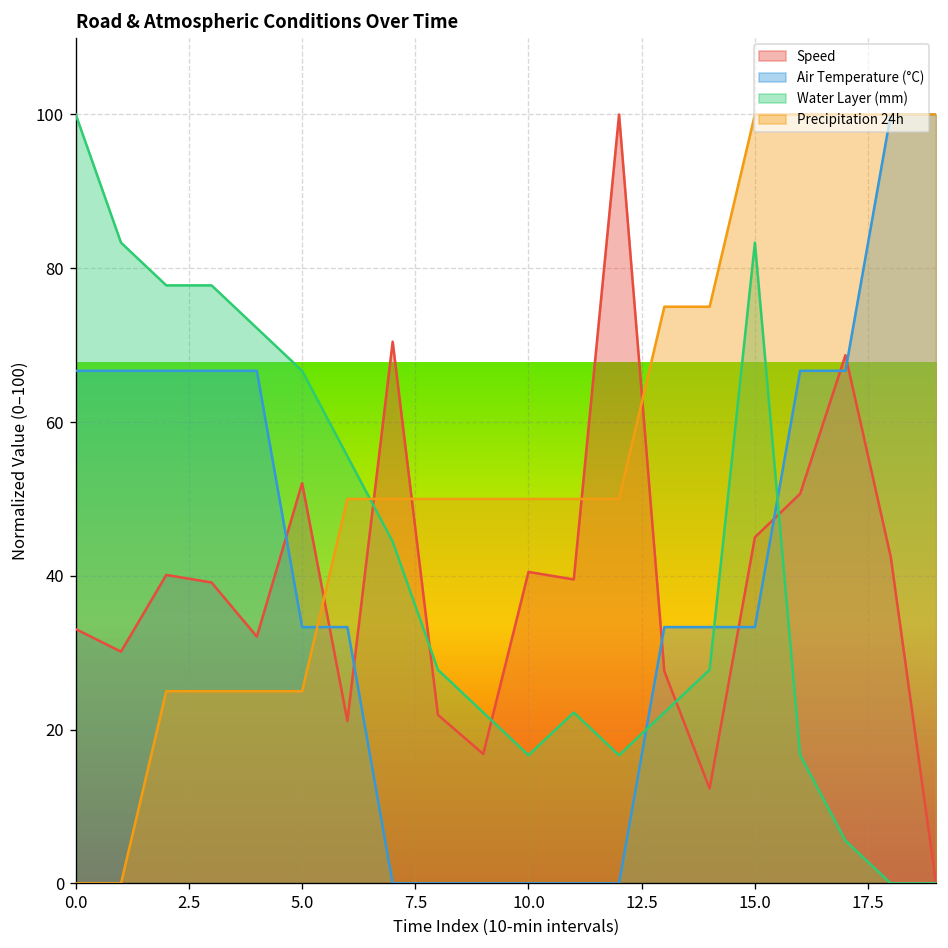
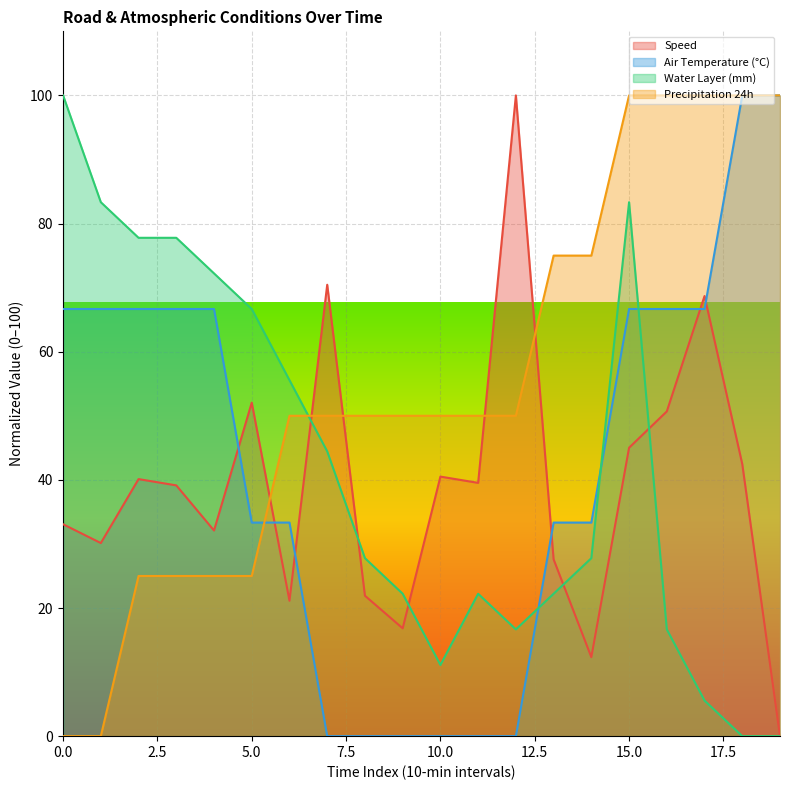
Water Layer (mm), 10.0: 17 -> 11
Air Temperature (°C), 15.0: 33 -> 67
